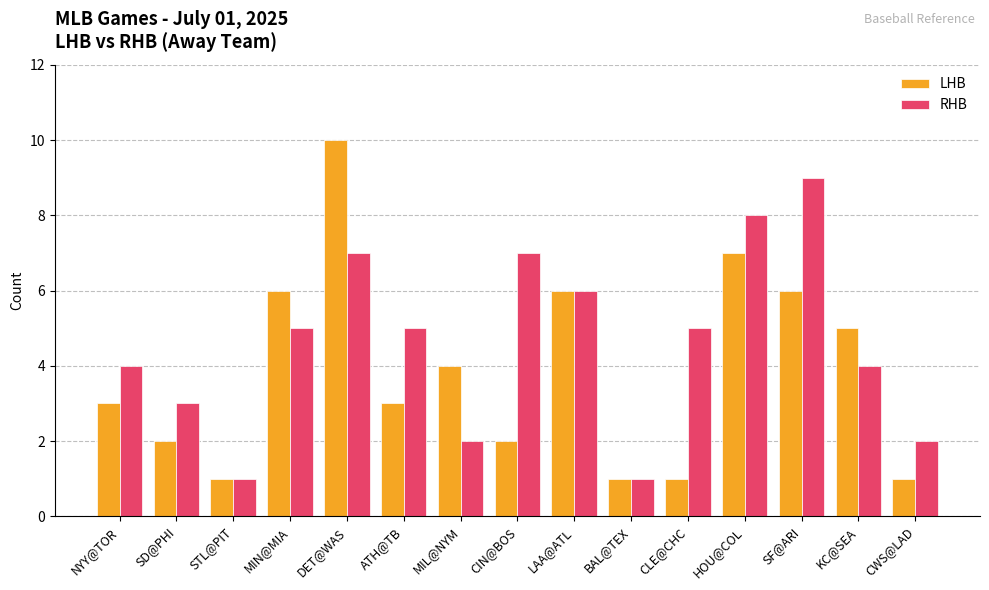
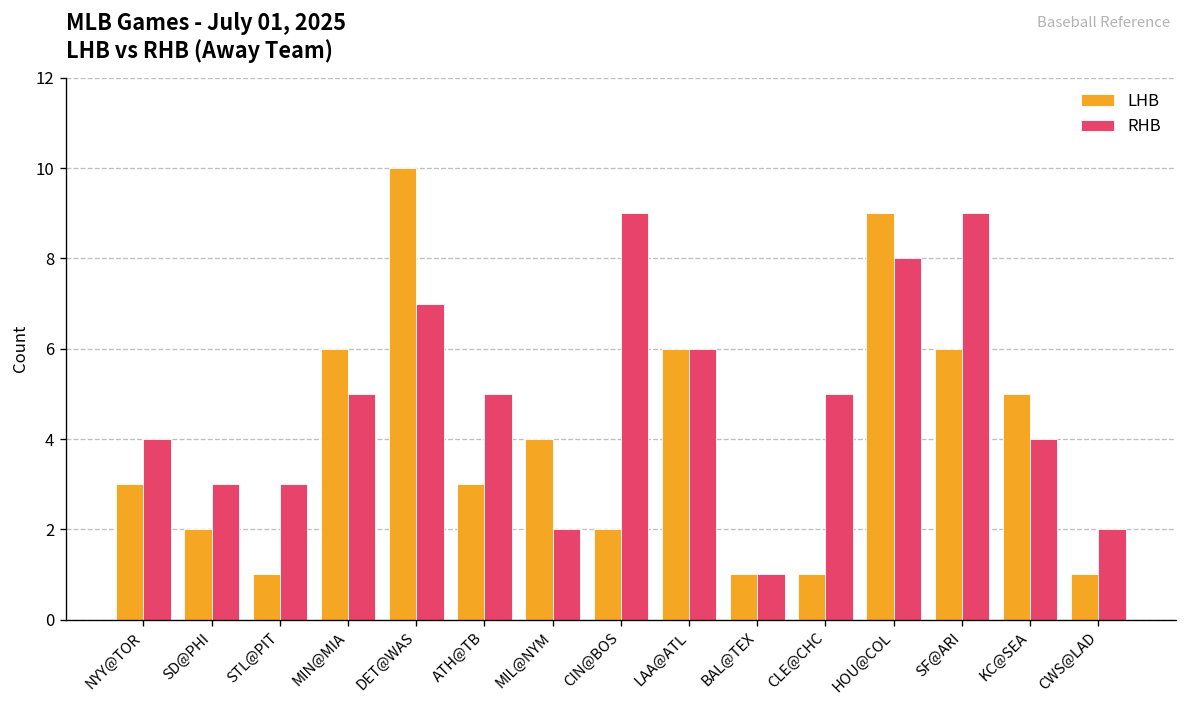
RHB, STL@PIT: 1 -> 3
RHB, CIN@BOS: 7 -> 9
LHB, HOU@COL: 7 -> 9
